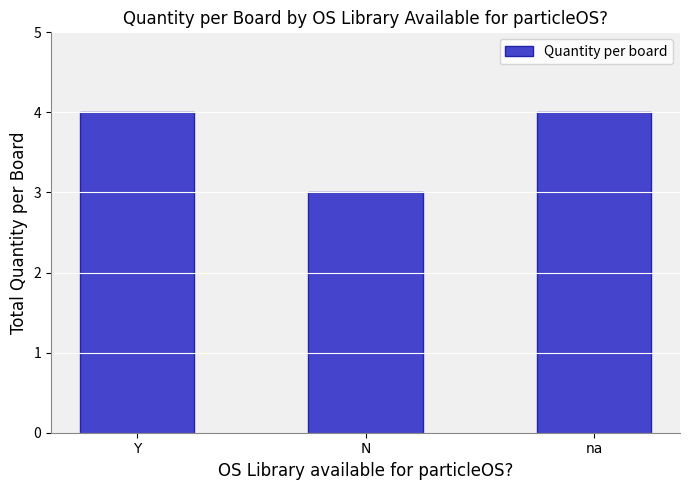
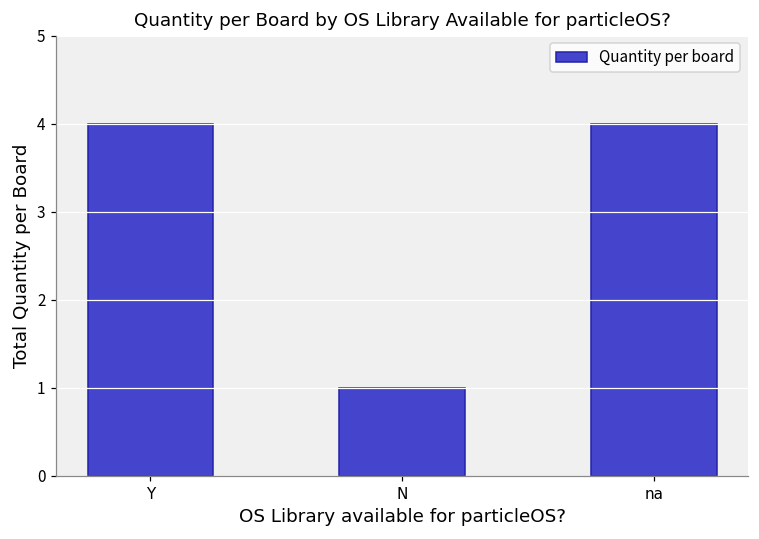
N: 3 -> 1
